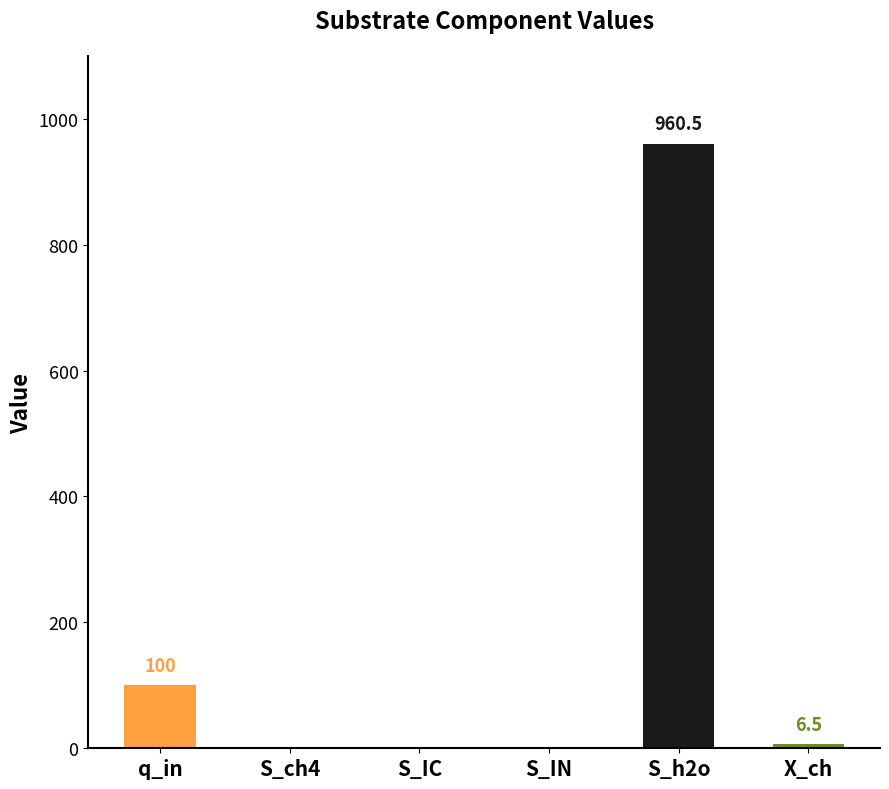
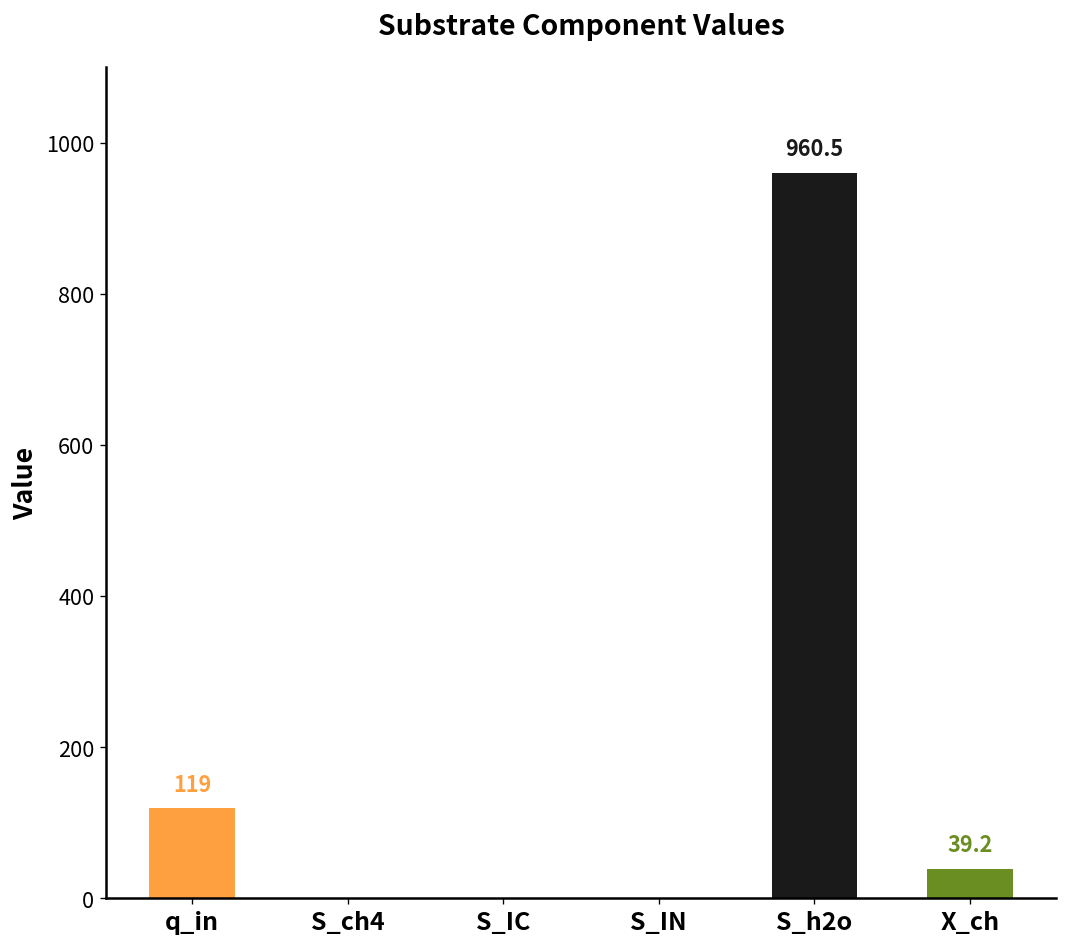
q_in: 100 -> 119
X_ch: 6.5 -> 39.2
